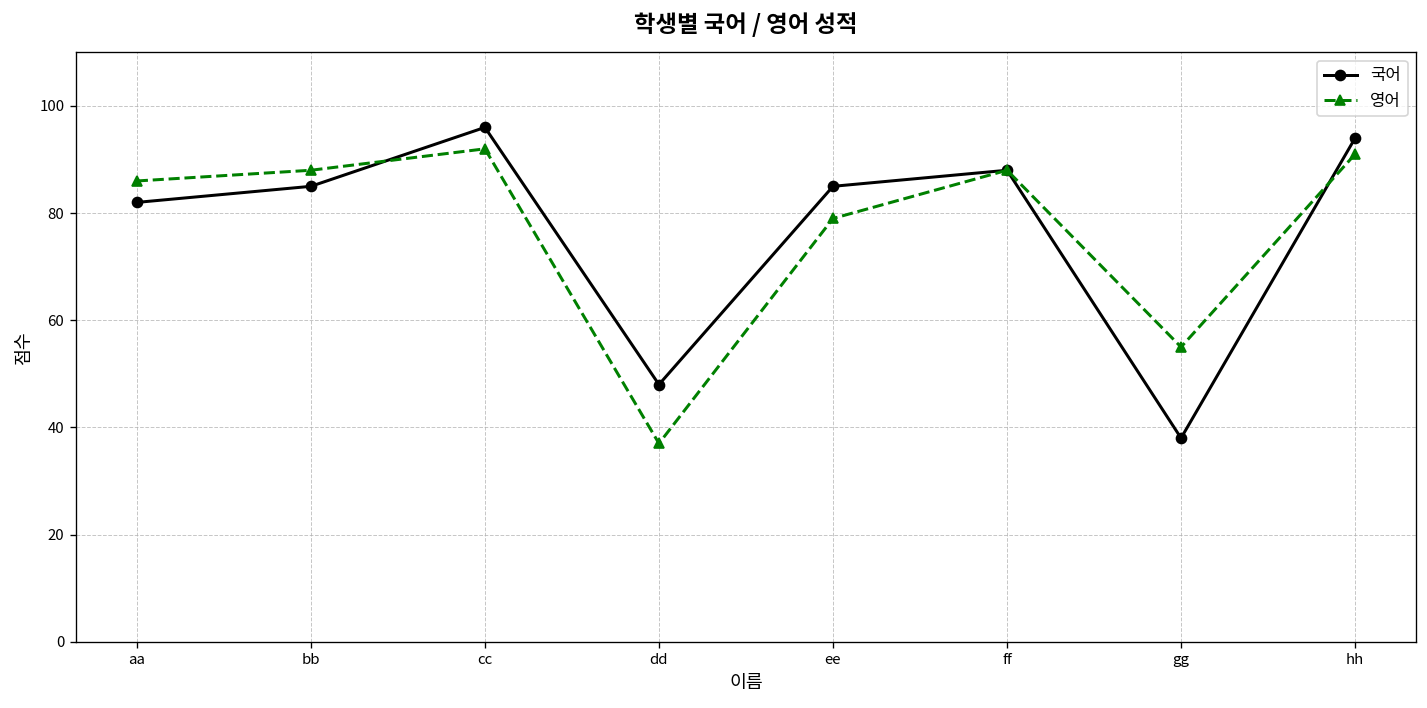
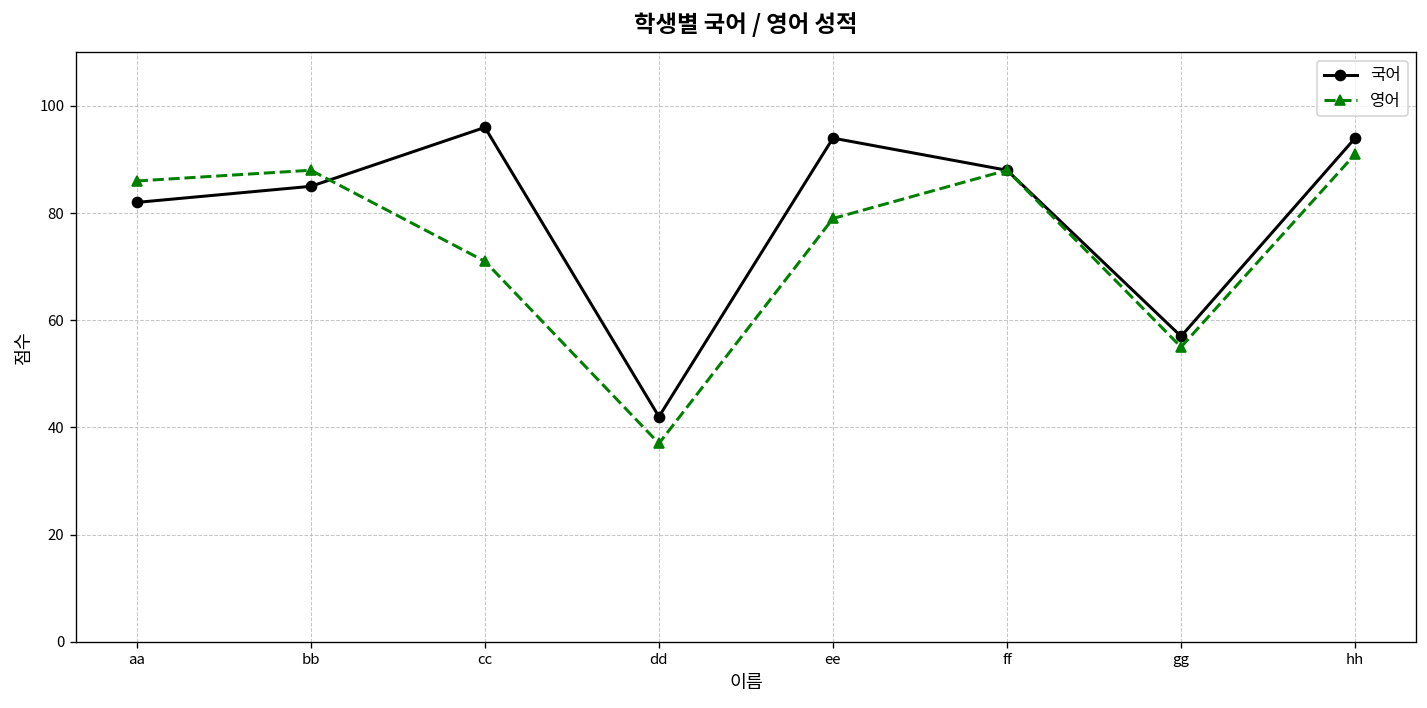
영어, cc: 92 -> 71
국어, dd: 48 -> 42
국어, ee: 85 -> 94
국어, gg: 38 -> 57
